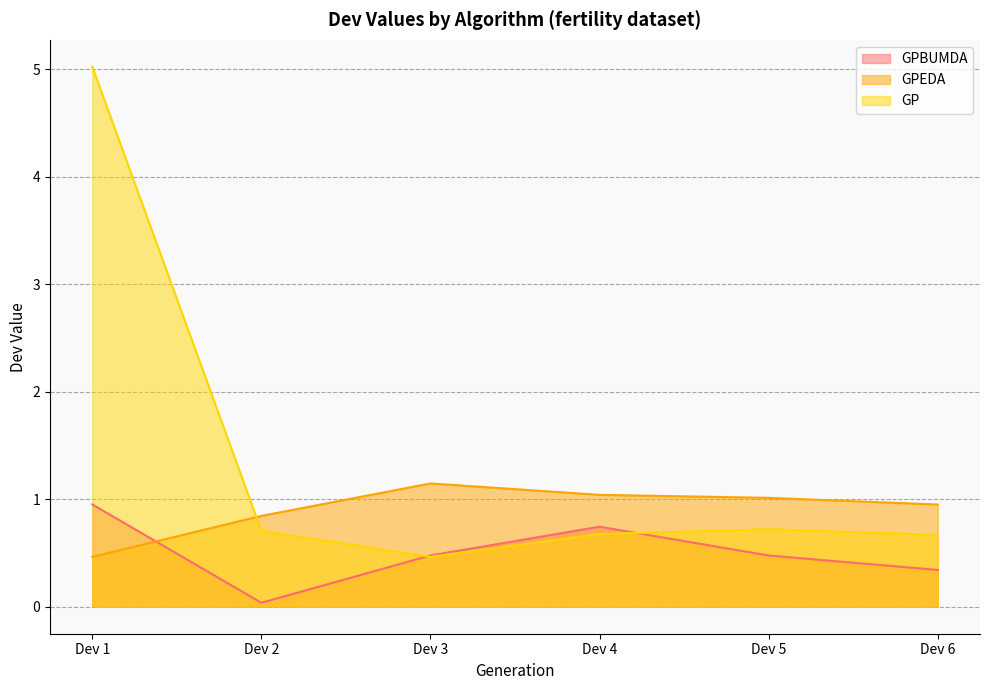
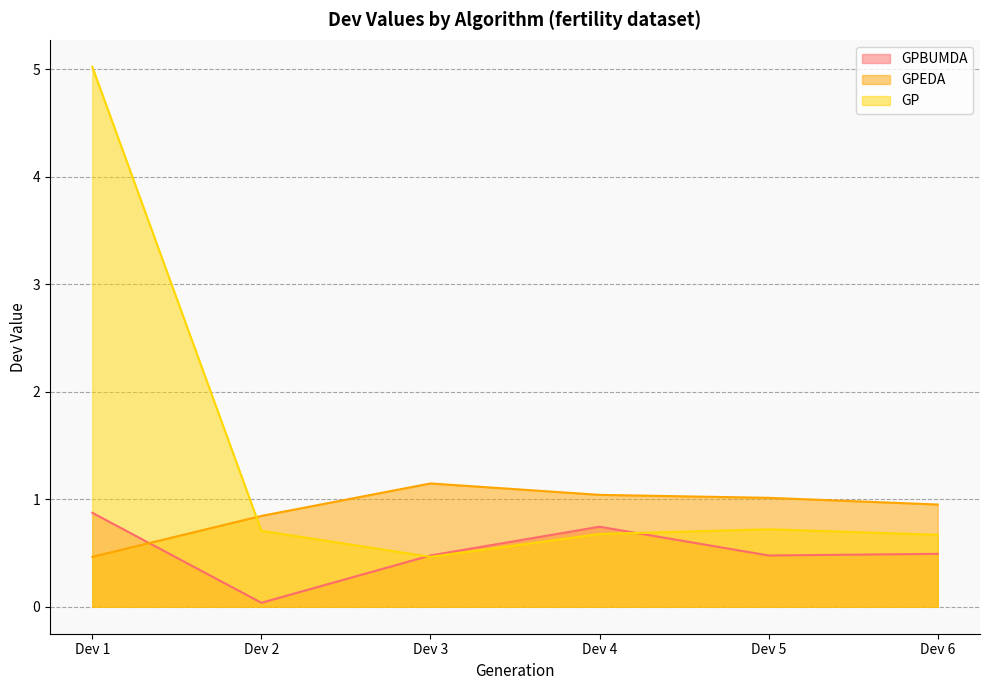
GPBUMDA, Dev 1: 0.95 -> 0.87
GPBUMDA, Dev 6: 0.34 -> 0.49
